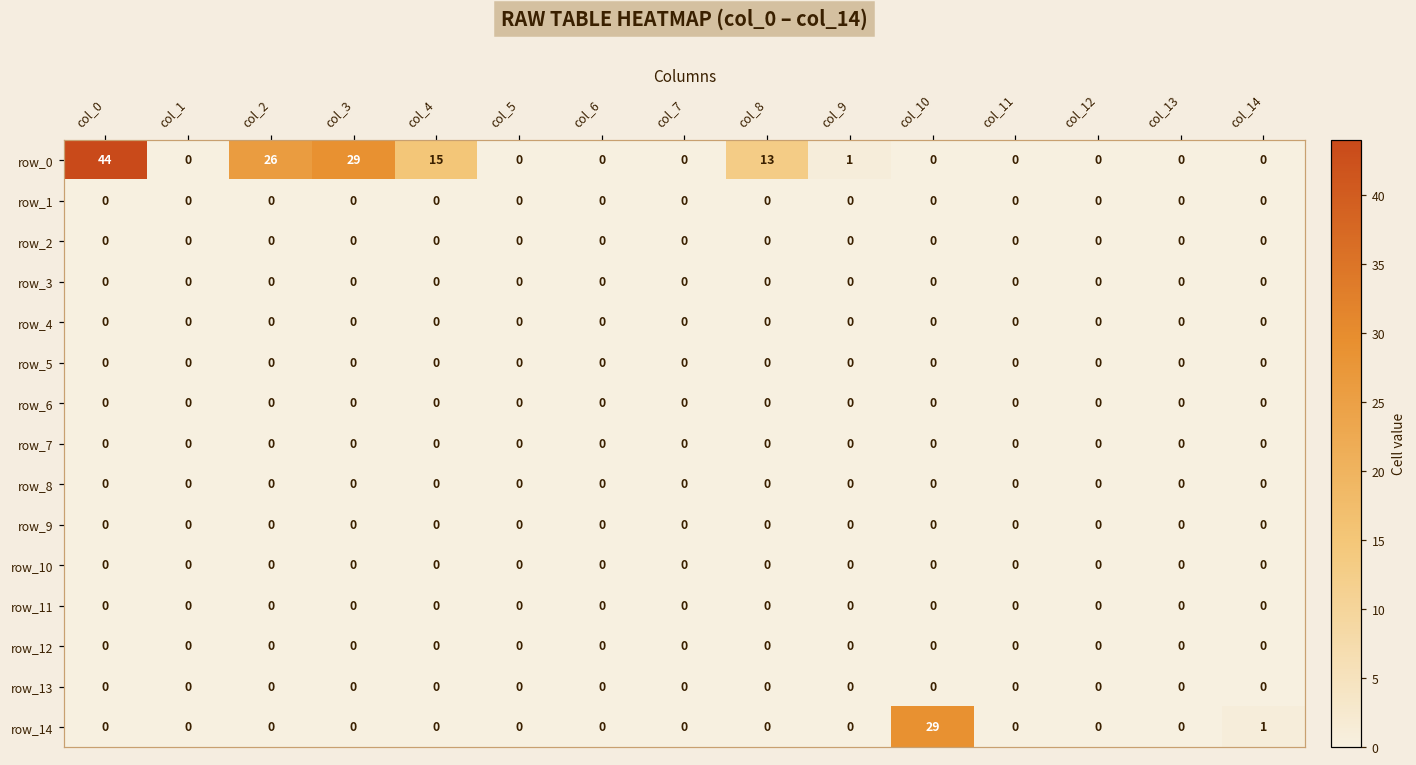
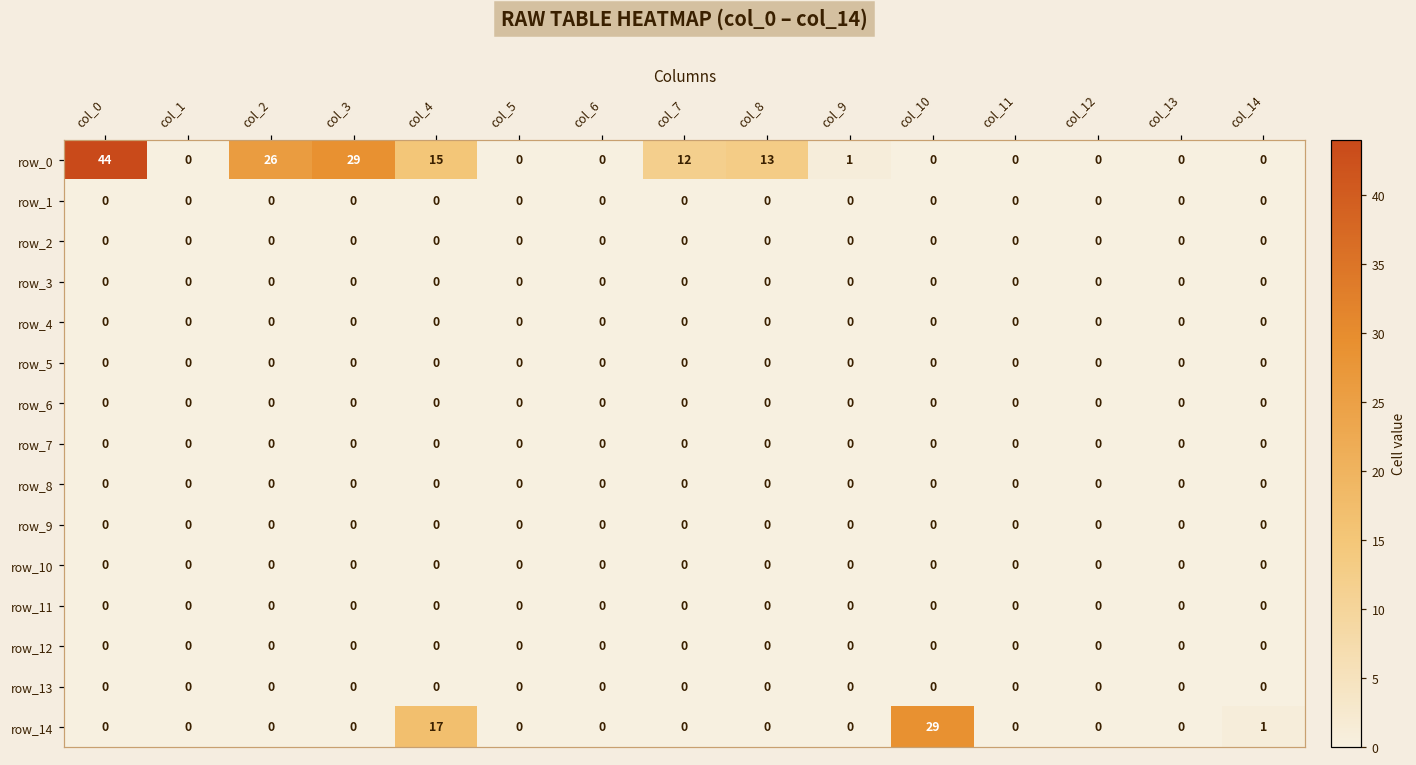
row_0, col_7: 0 -> 12
row_14, col_4: 0 -> 17
